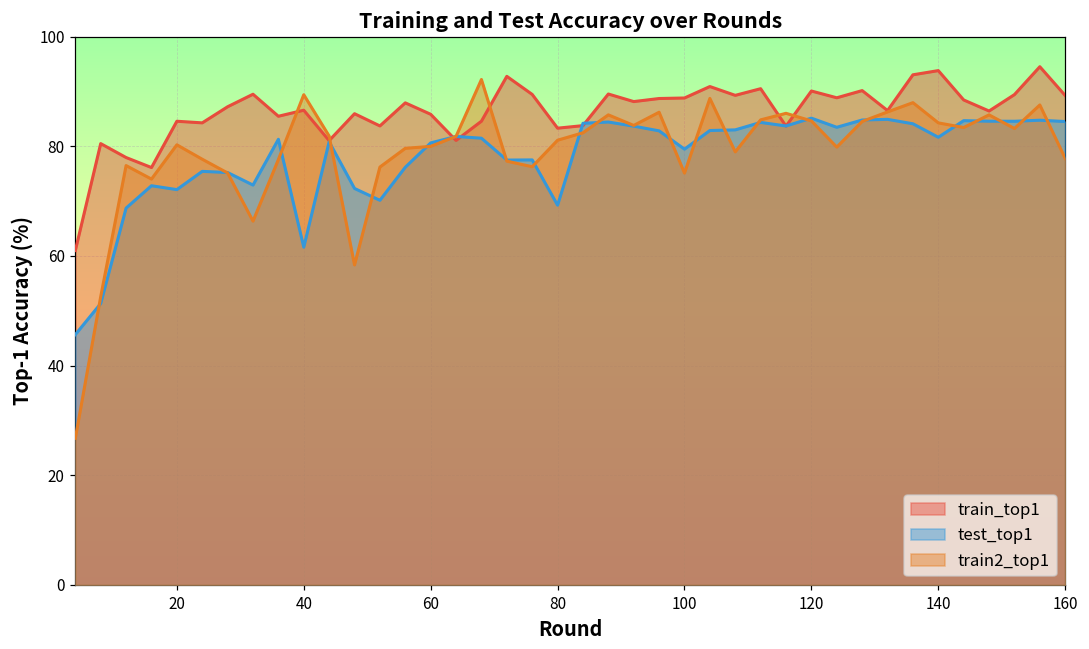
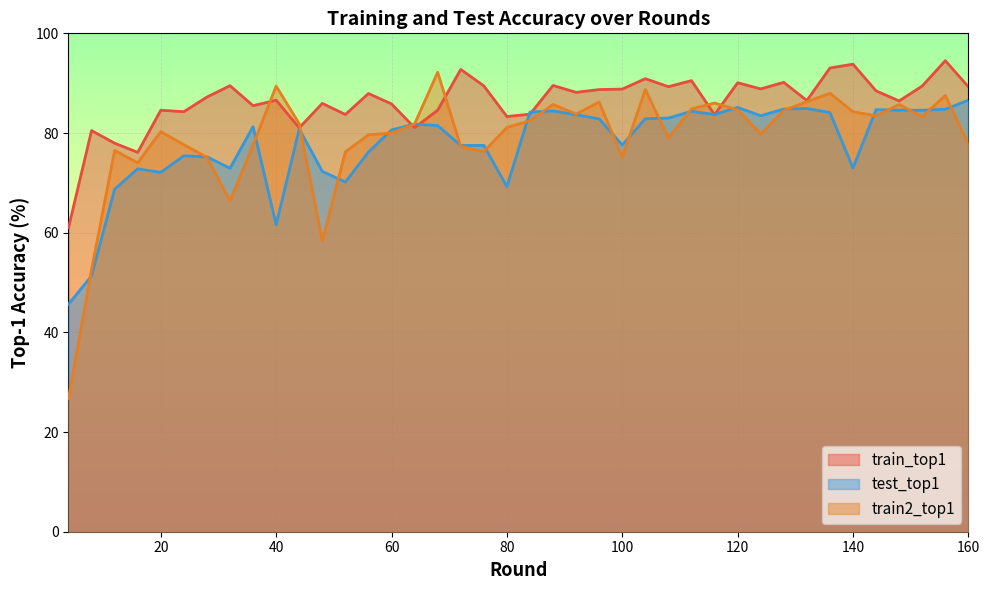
test_top1, 100: 79 -> 78
test_top1, 140: 82 -> 73
test_top1, 160: 85 -> 87
